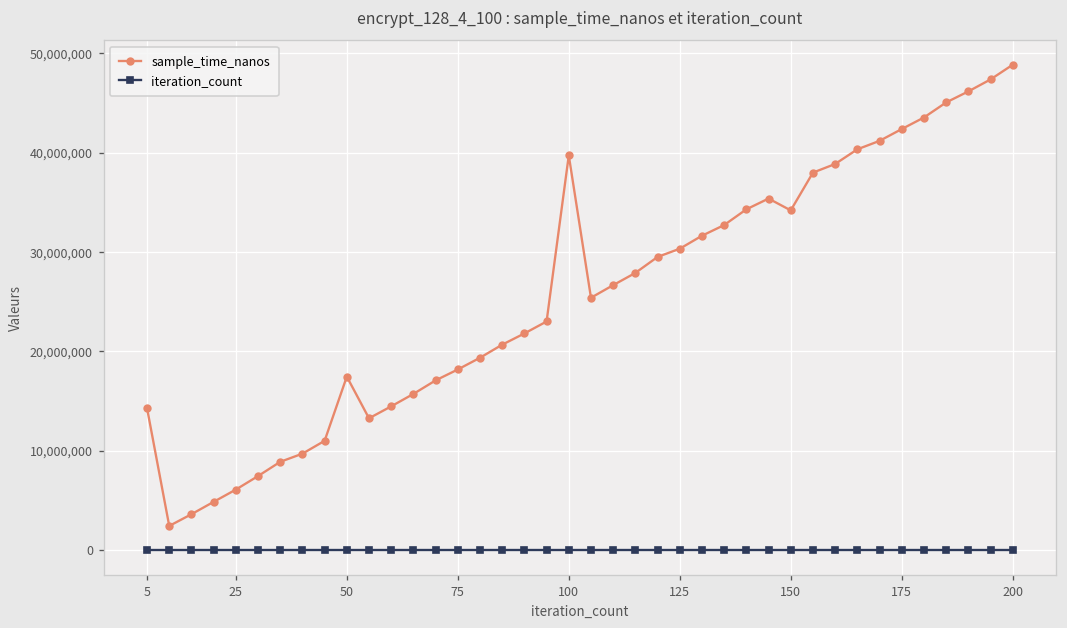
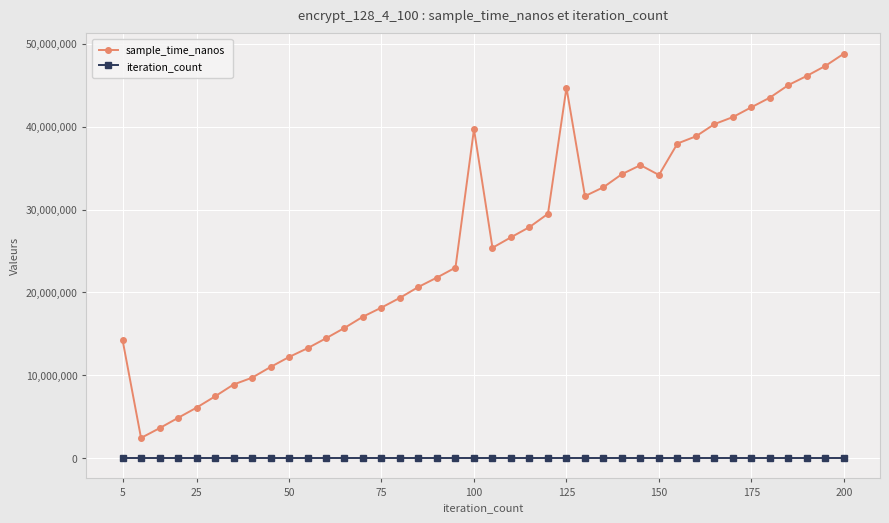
sample_time_nanos, 50: 17,000,000 -> 12,000,000
sample_time_nanos, 125: 30,000,000 -> 45,000,000
